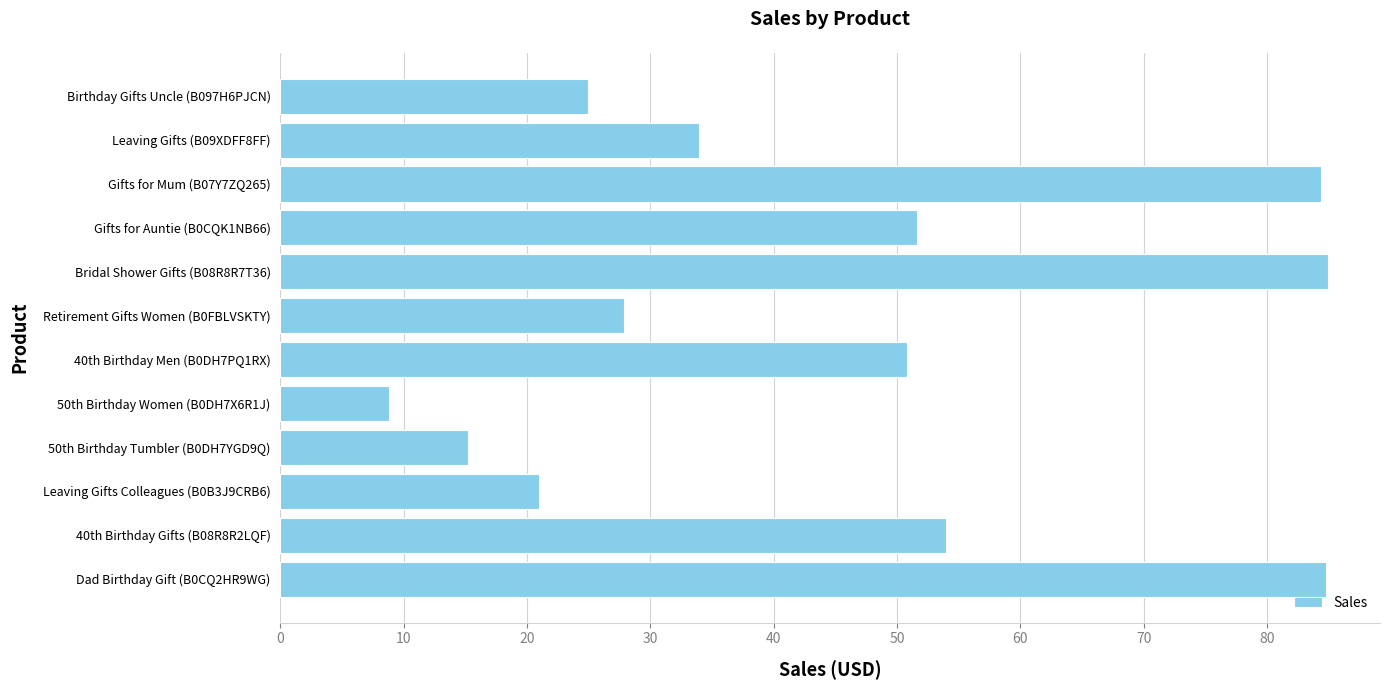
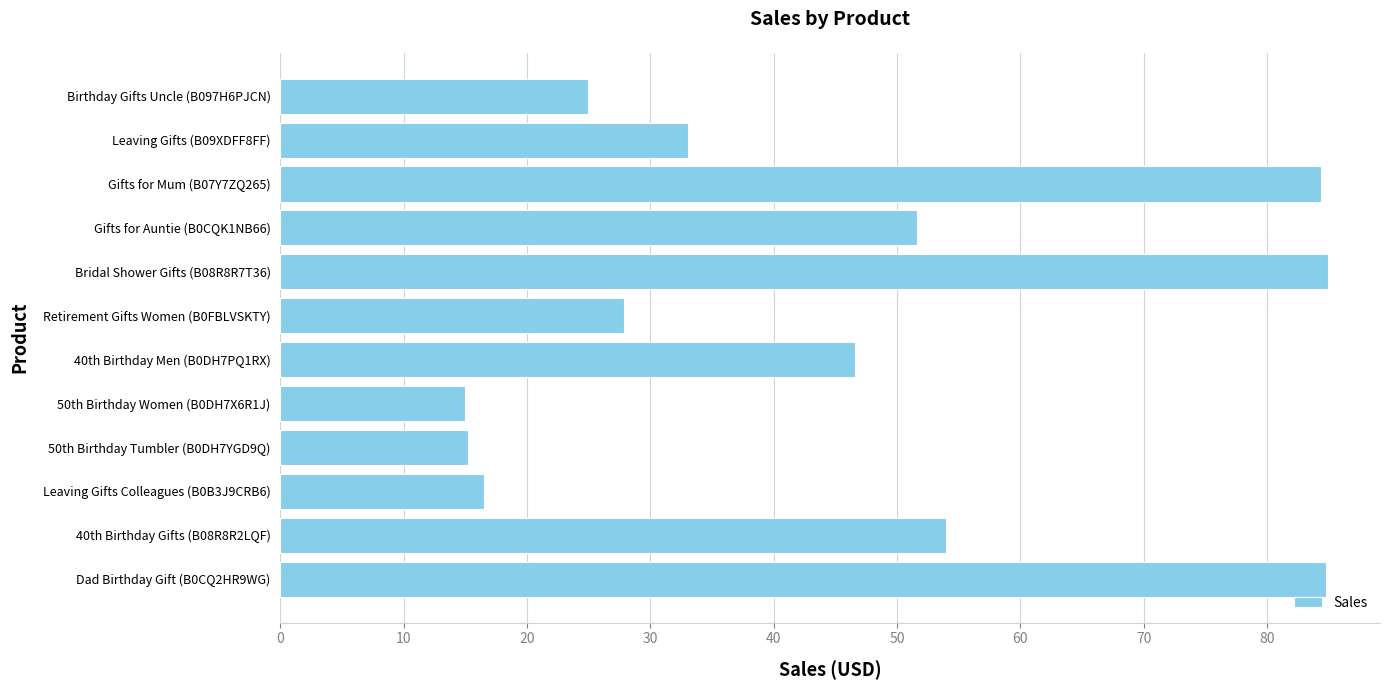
Leaving Gifts (B09XDFF8FF): 34.0 -> 33.0
40th Birthday Men (B0DH7PQ1RX): 50.8 -> 46.6
50th Birthday Women (B0DH7X6R1J): 8.8 -> 15.0
Leaving Gifts Colleagues (B0B3J9CRB6): 21.0 -> 16.5
